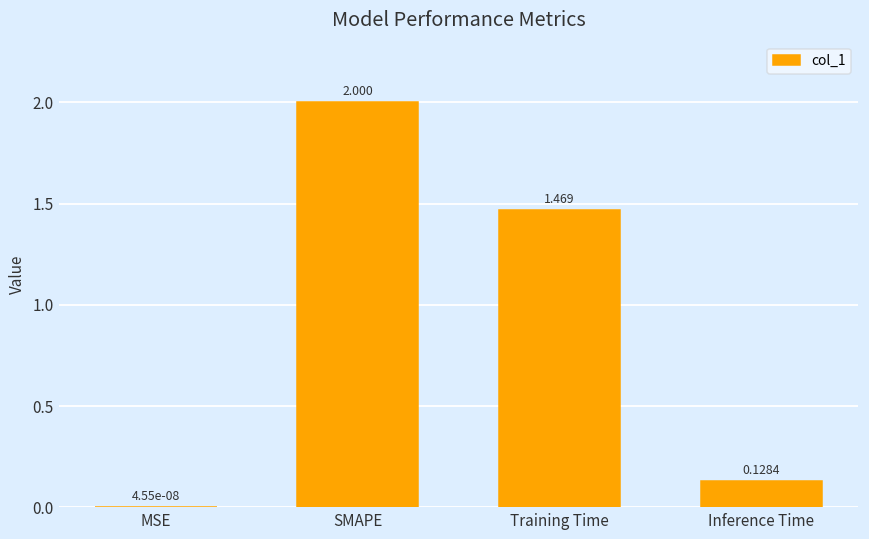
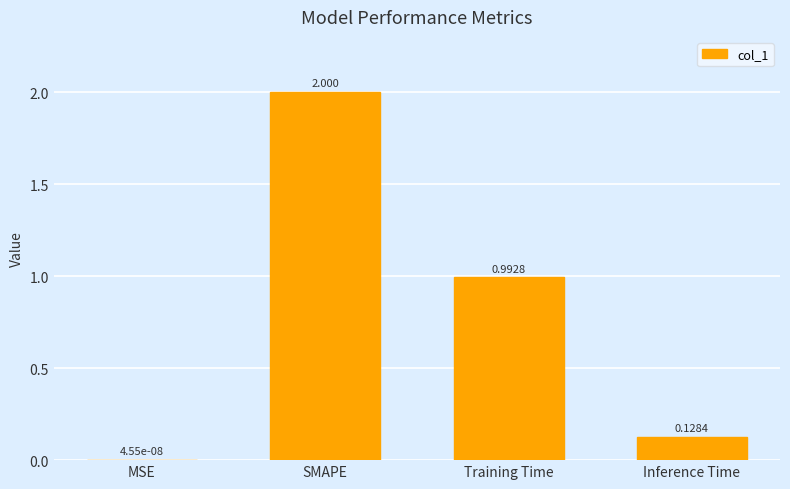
Training Time: 1.469 -> 0.9928
